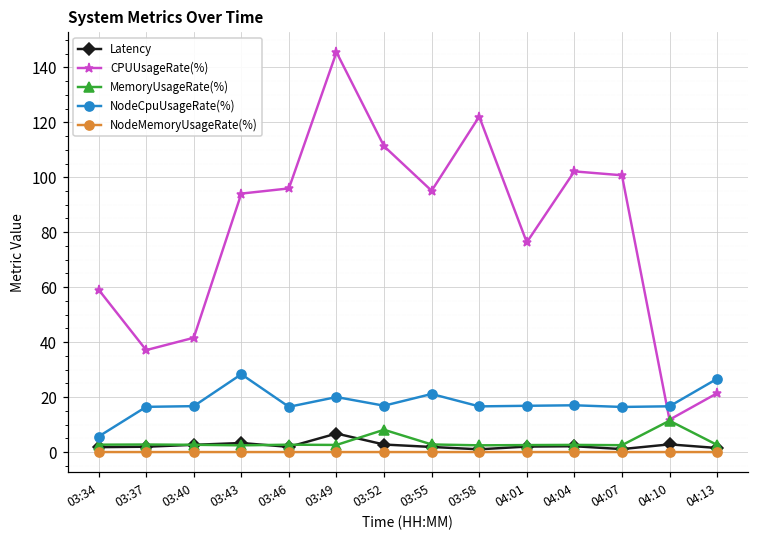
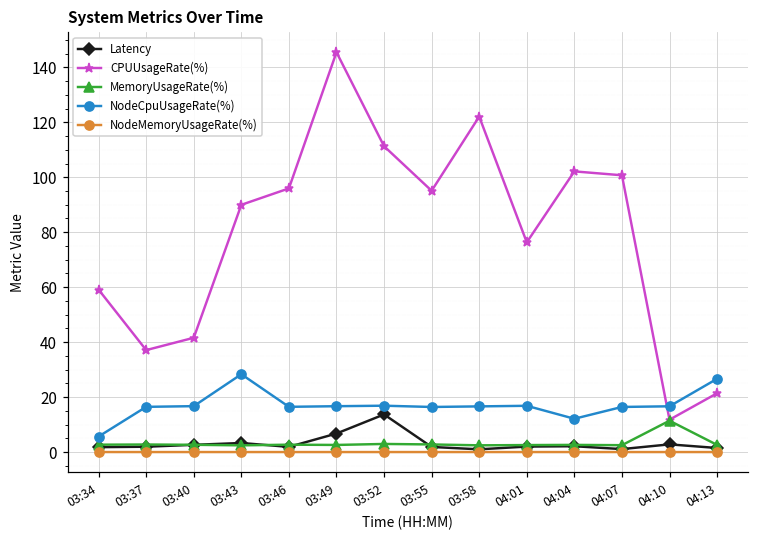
CPUUsageRate(%), 03:43: 94 -> 90
NodeCpuUsageRate(%), 03:49: 20 -> 17
Latency, 03:52: 3 -> 14
MemoryUsageRate(%), 03:52: 8 -> 3
NodeCpuUsageRate(%), 03:55: 21 -> 16
NodeCpuUsageRate(%), 04:04: 17 -> 12
